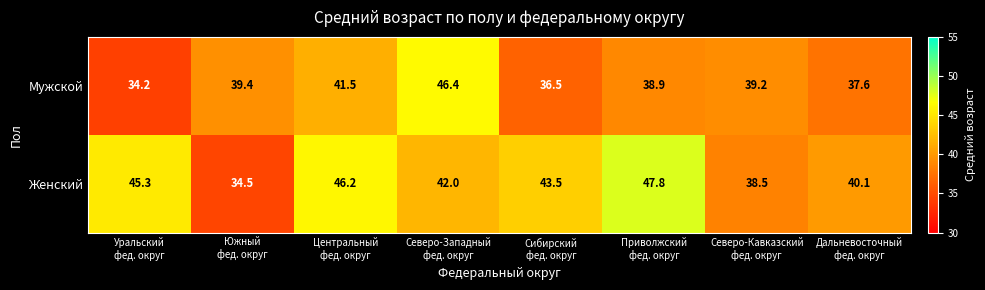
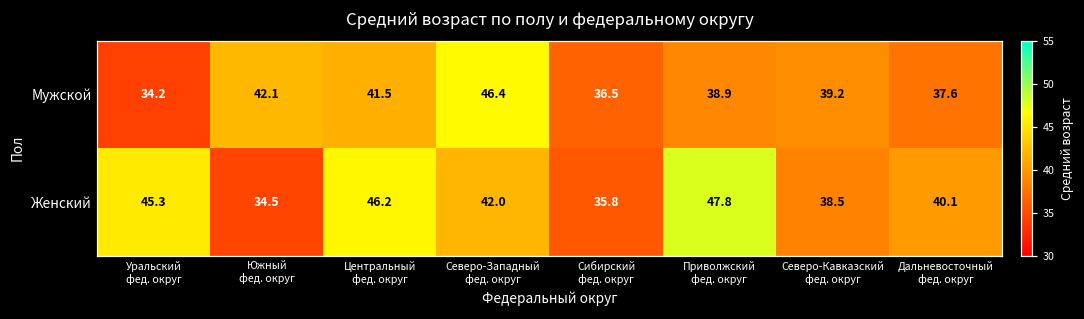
Мужской, Южный фед. округ: 39.4 -> 42.1
Женский, Сибирский фед. округ: 43.5 -> 35.8
